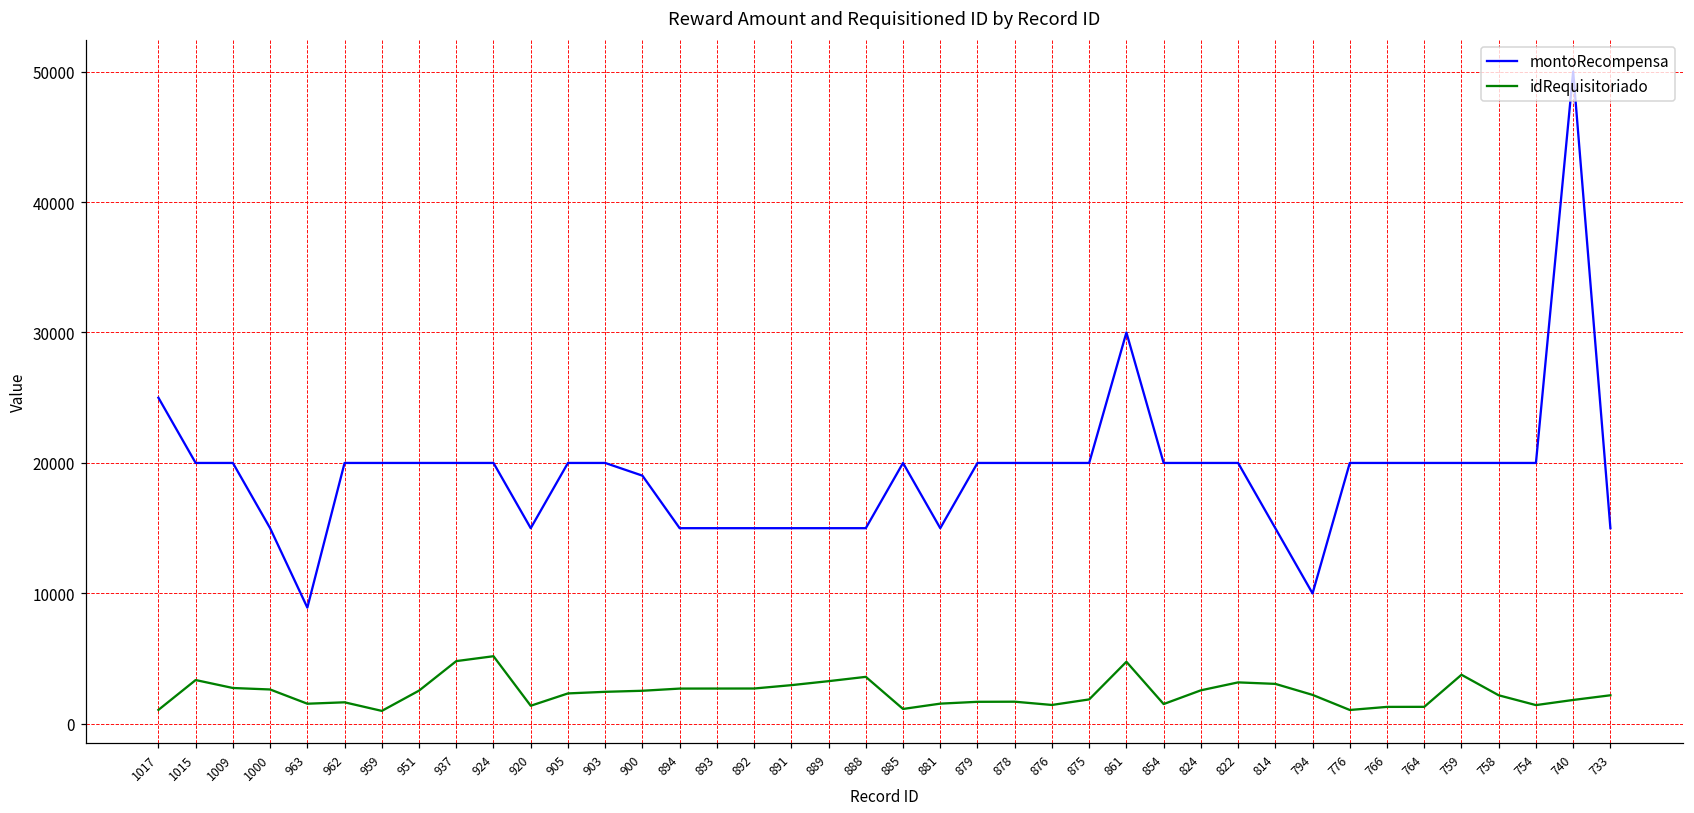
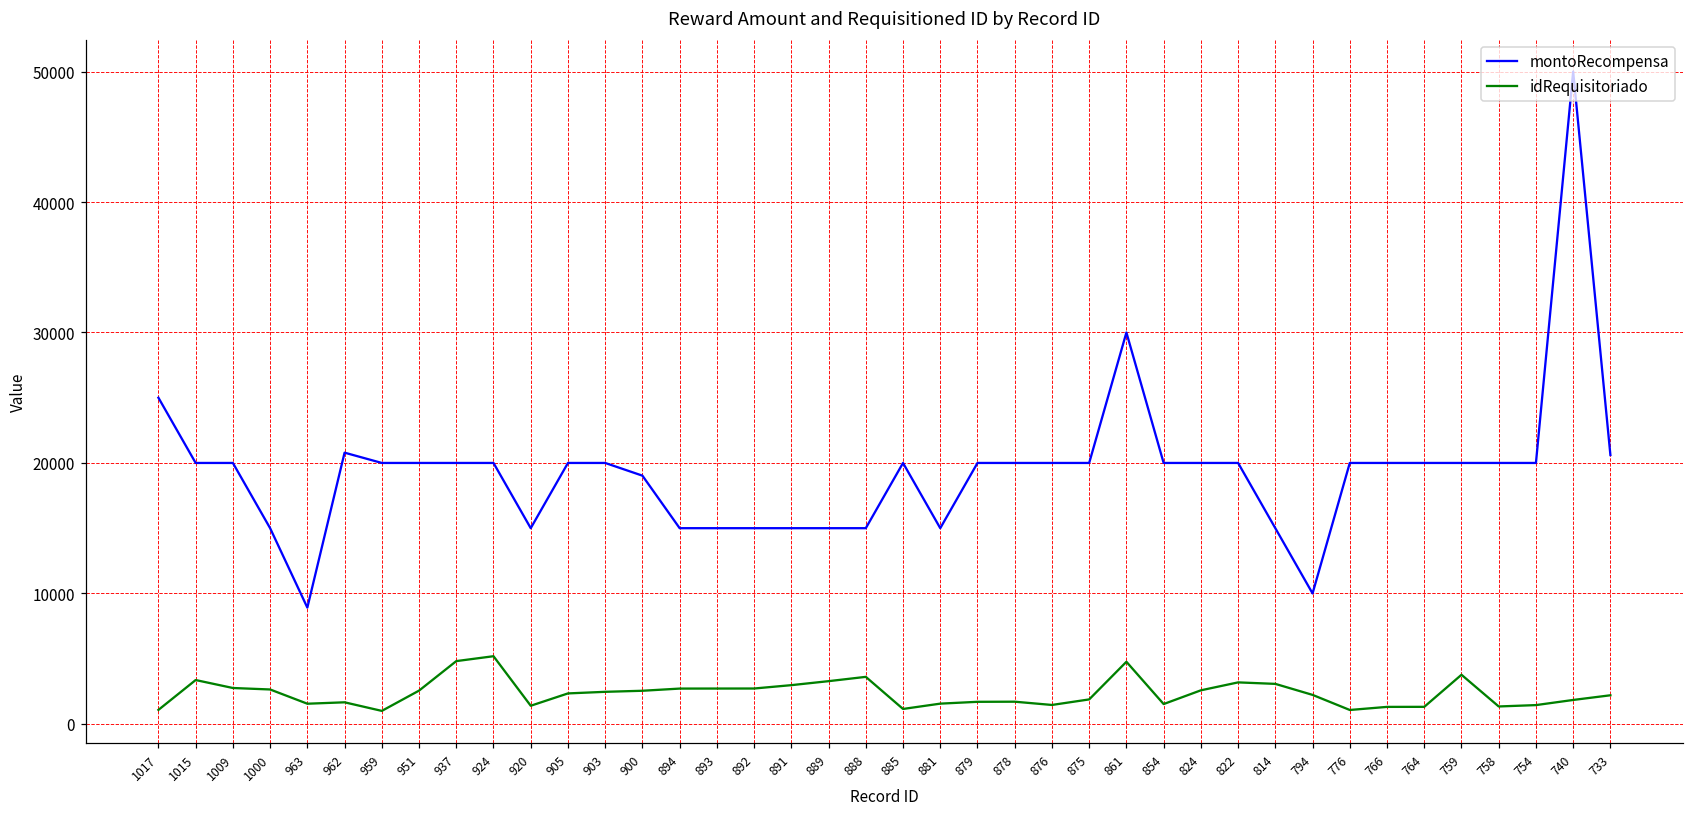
montoRecompensa, 962: 20000 -> 20800
idRequisitoriado, 758: 2200 -> 1300
montoRecompensa, 733: 15000 -> 20600
